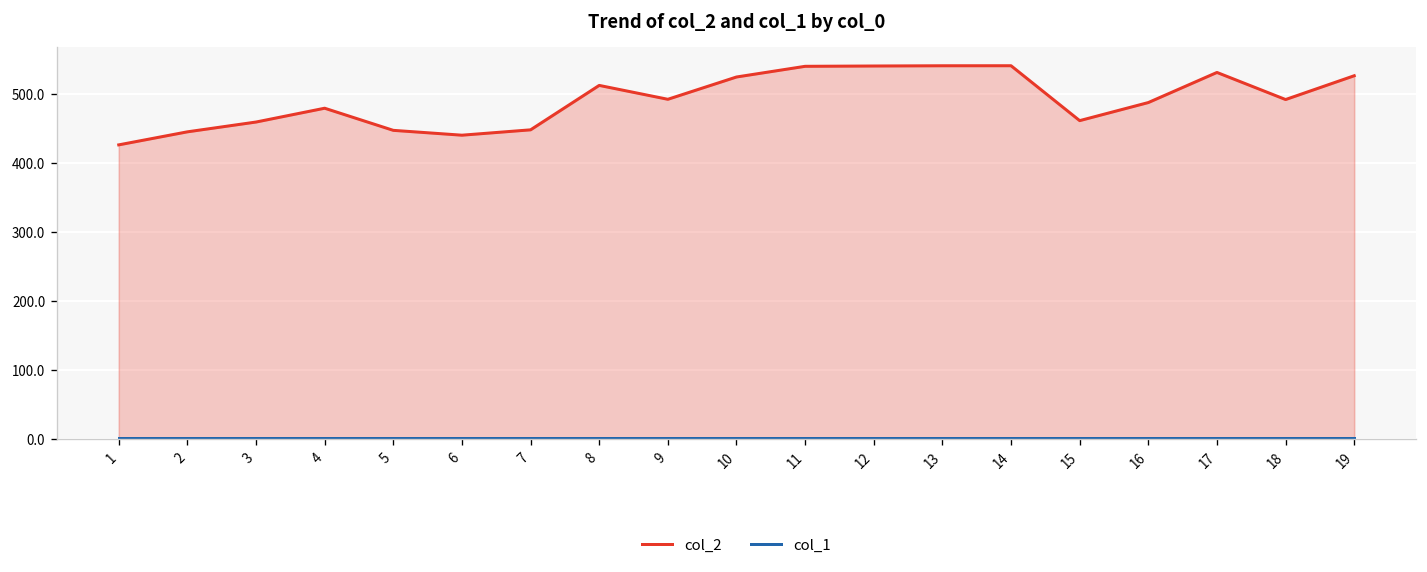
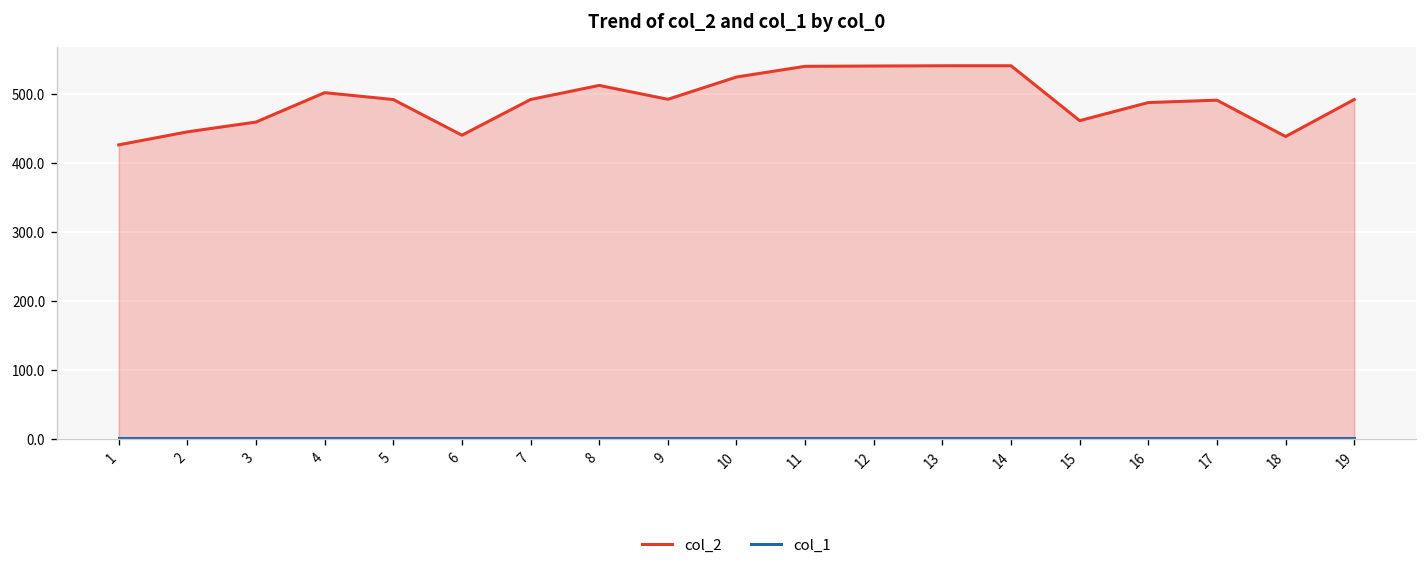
col_2, 4: 480 -> 500
col_2, 5: 450 -> 490
col_2, 7: 450 -> 490
col_2, 17: 530 -> 490
col_2, 18: 490 -> 440
col_2, 19: 530 -> 490
